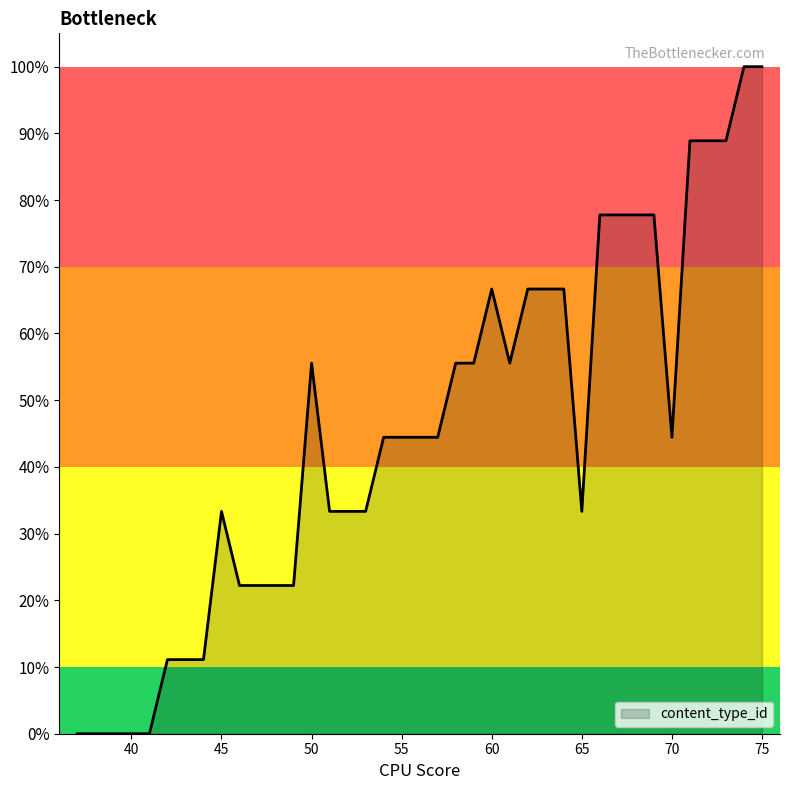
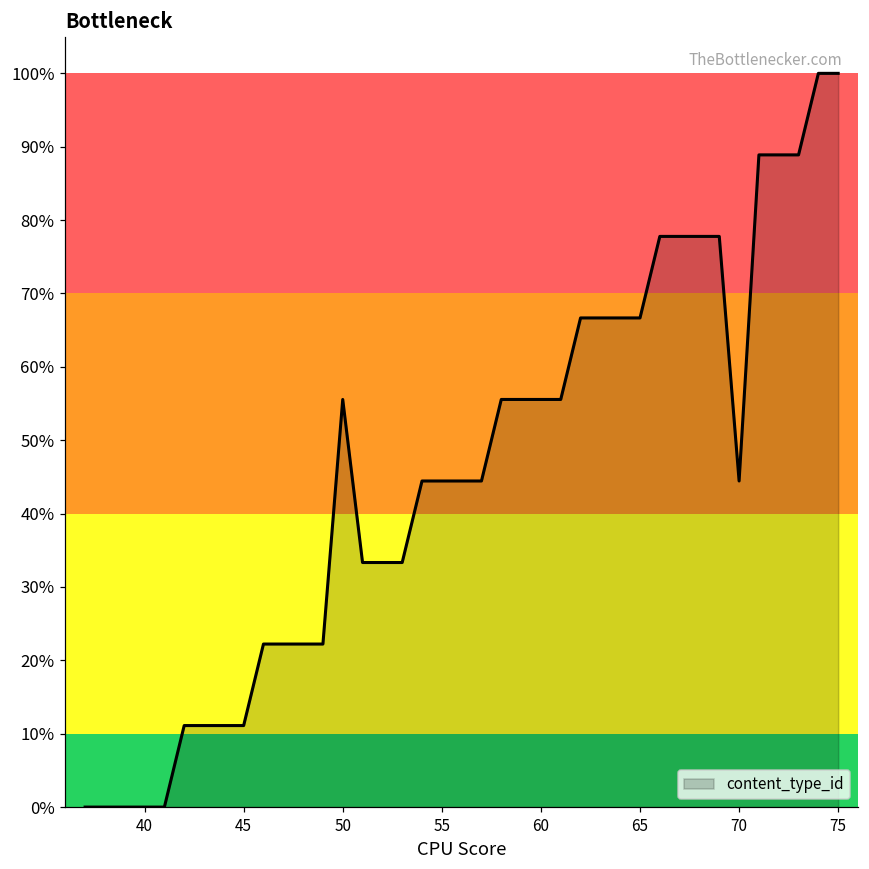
45: 33% -> 11%
60: 67% -> 56%
65: 33% -> 67%
